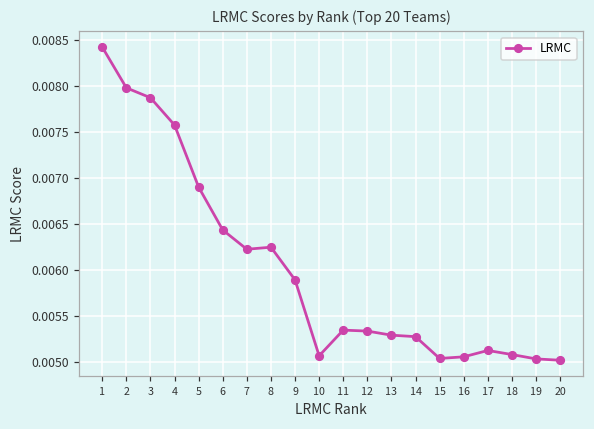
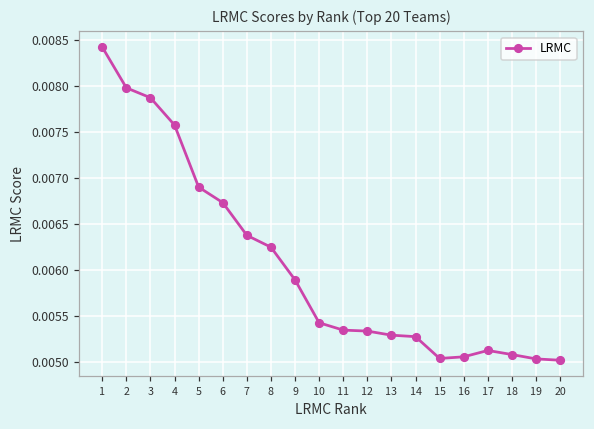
6: 0.0064 -> 0.0067
7: 0.0062 -> 0.0064
10: 0.0051 -> 0.0054
